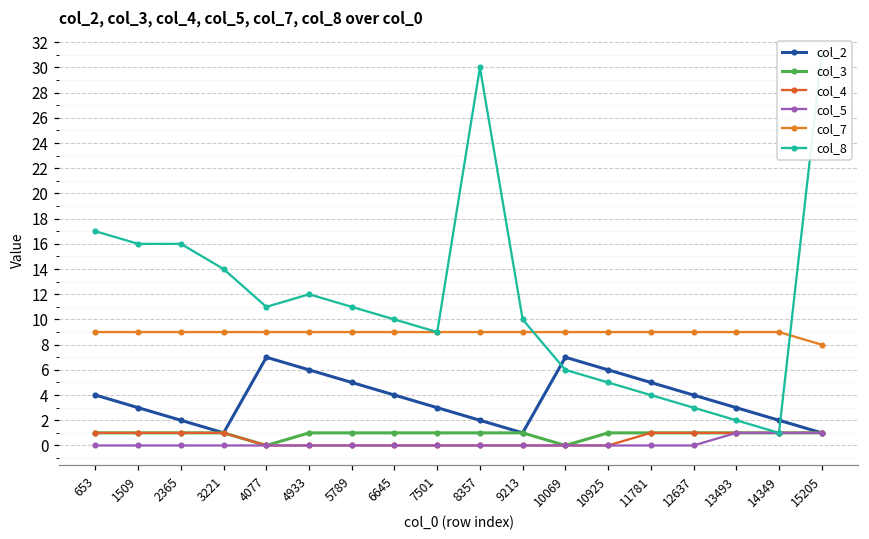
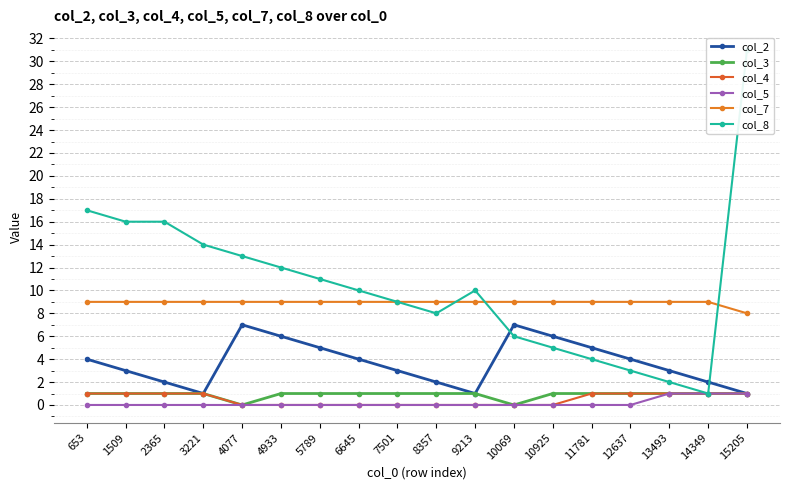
col_8, 4077: 11 -> 13
col_8, 8357: 30 -> 8
